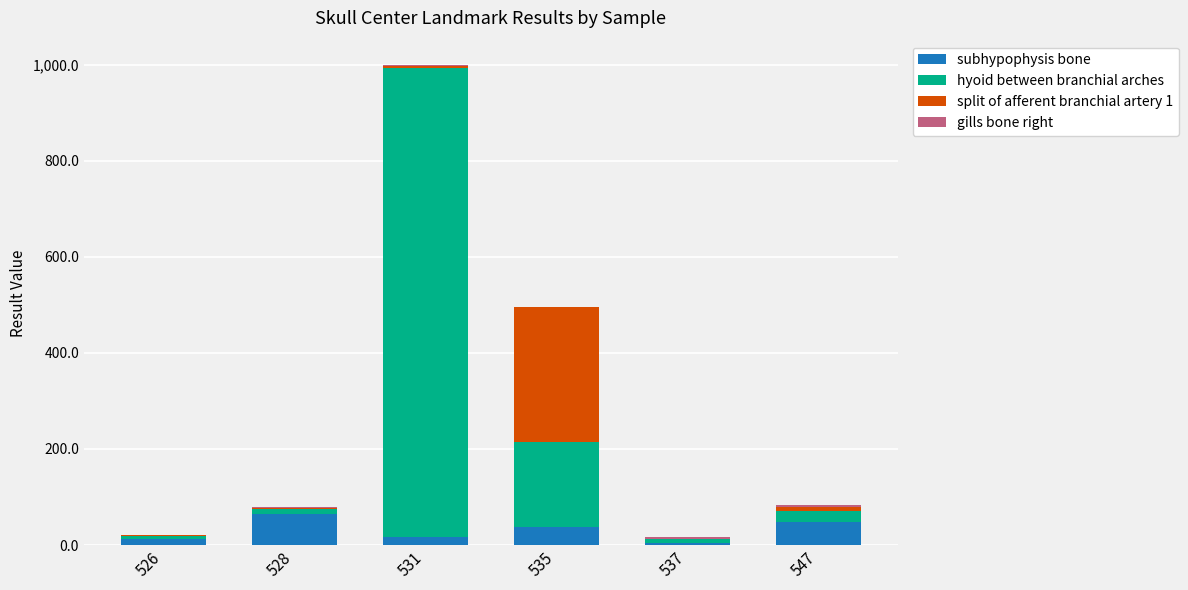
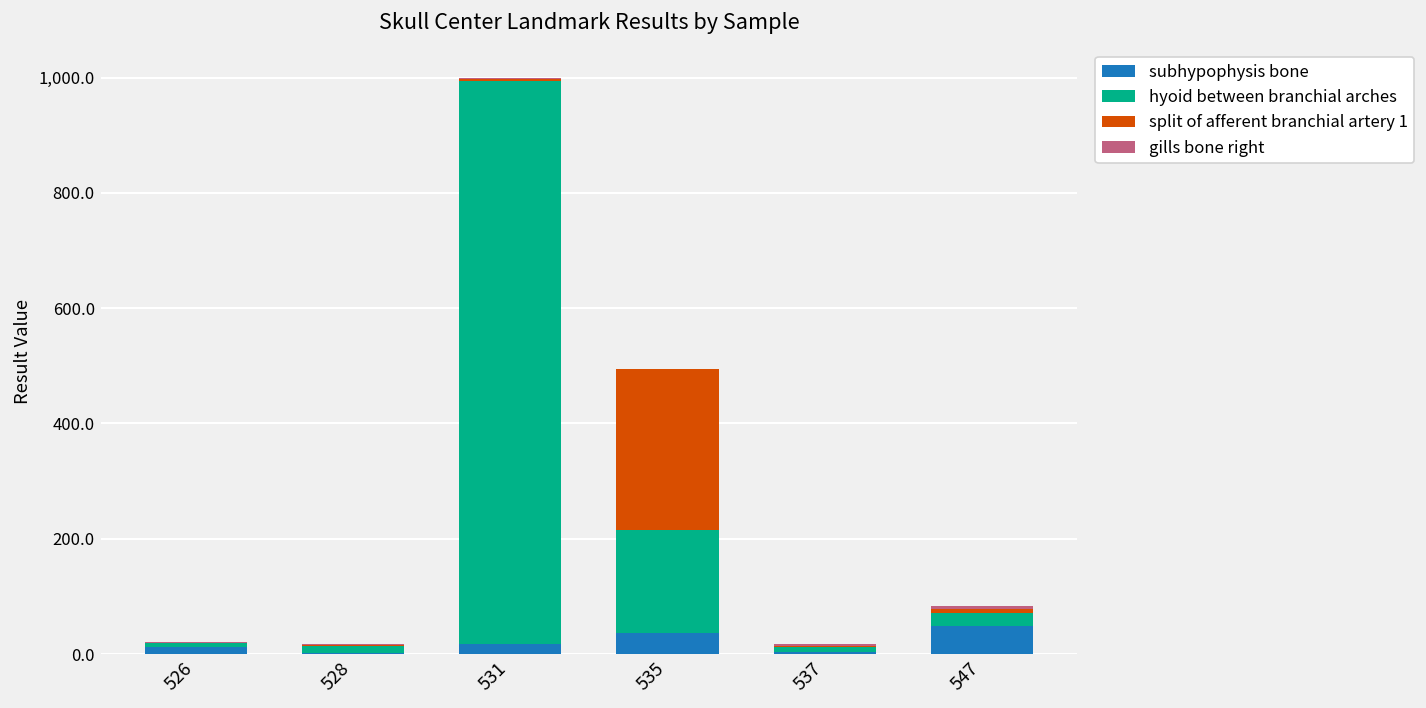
subhypophysis bone, 528: 60 -> 0
